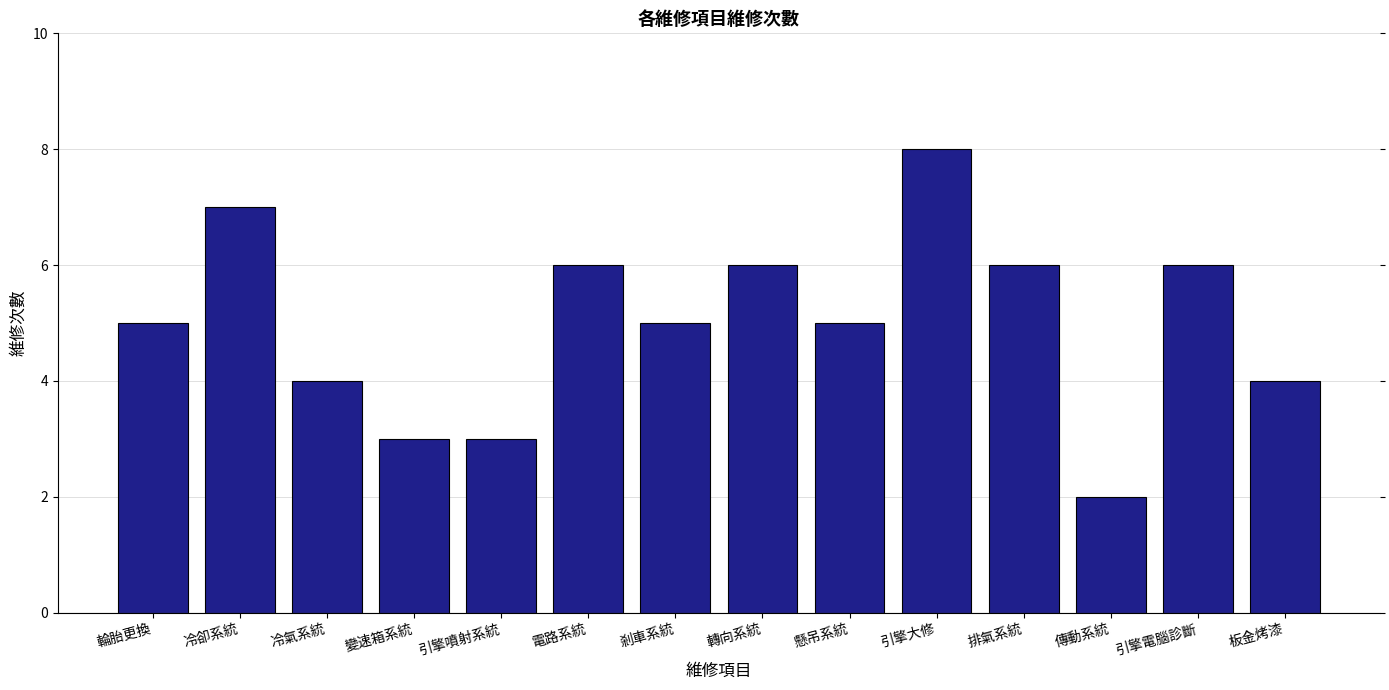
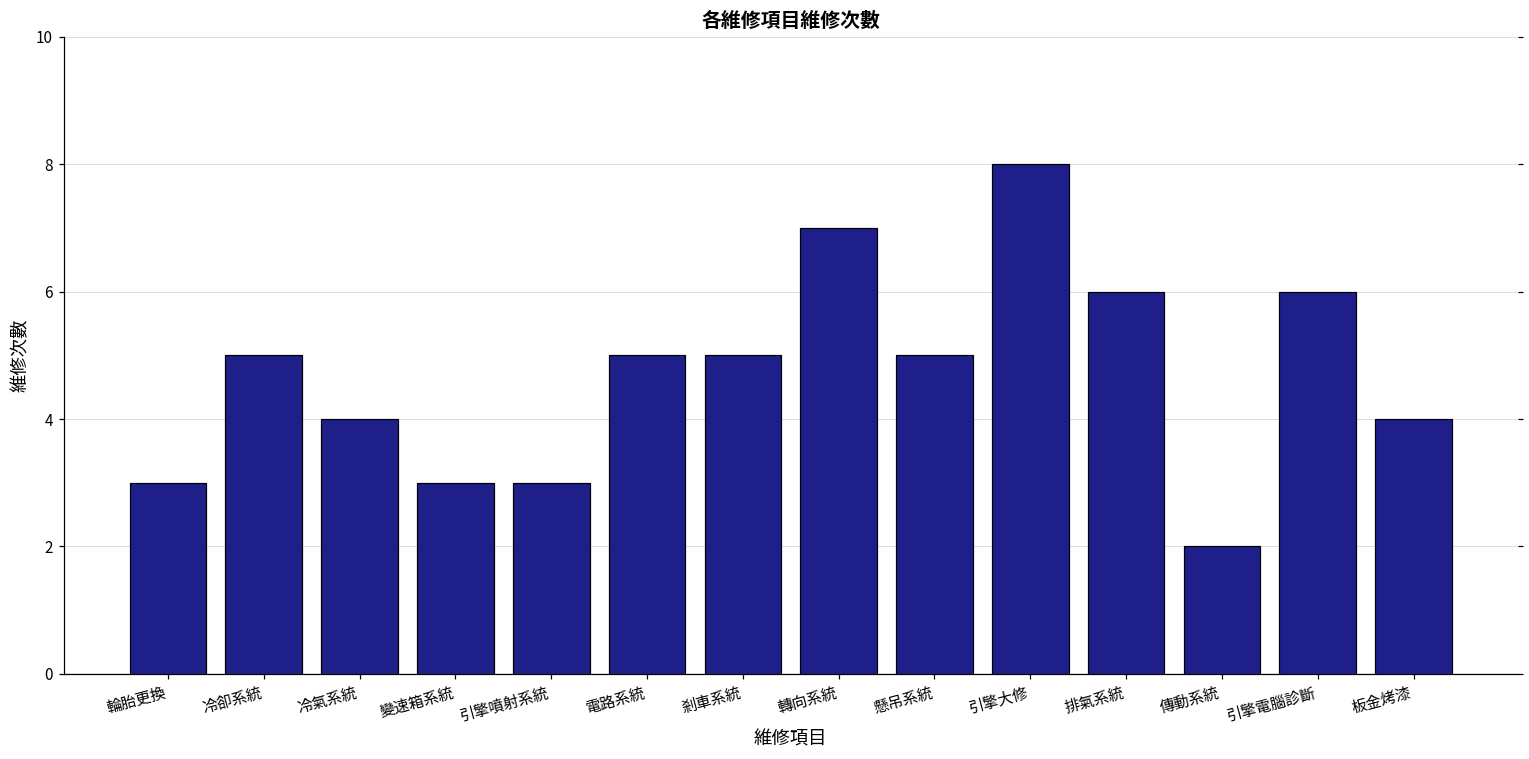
輪胎更換: 5 -> 3
冷卻系統: 7 -> 5
電路系統: 6 -> 5
轉向系統: 6 -> 7
